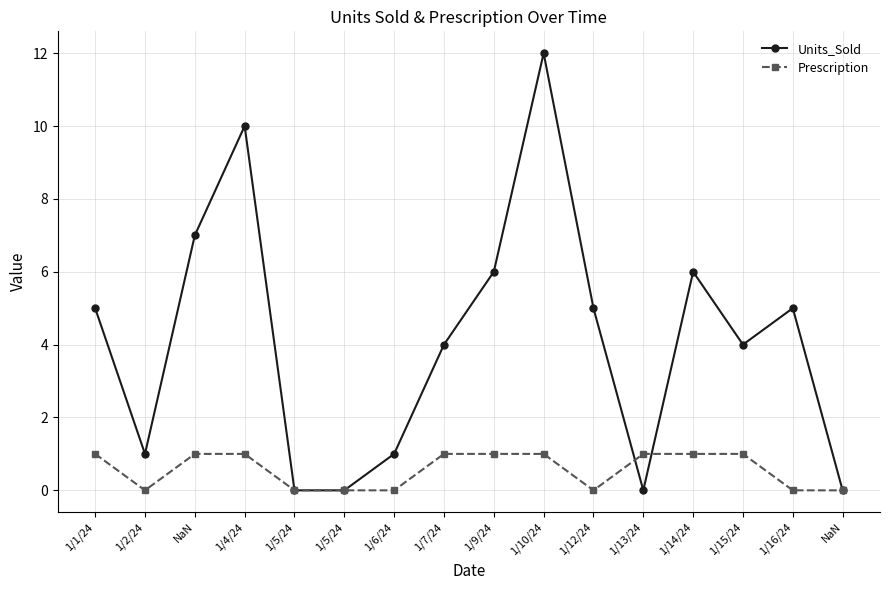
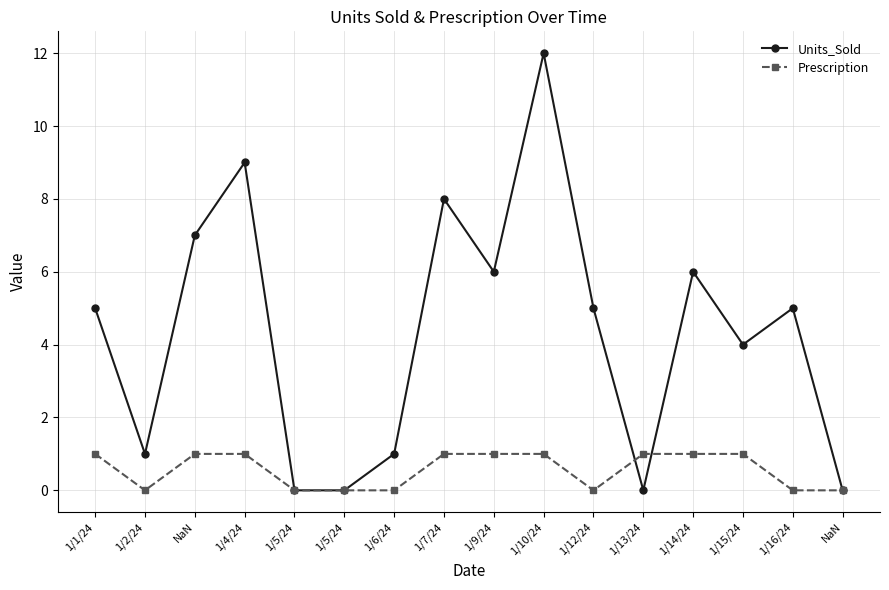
Units_Sold, 1/4/24: 10 -> 9
Units_Sold, 1/7/24: 4 -> 8
